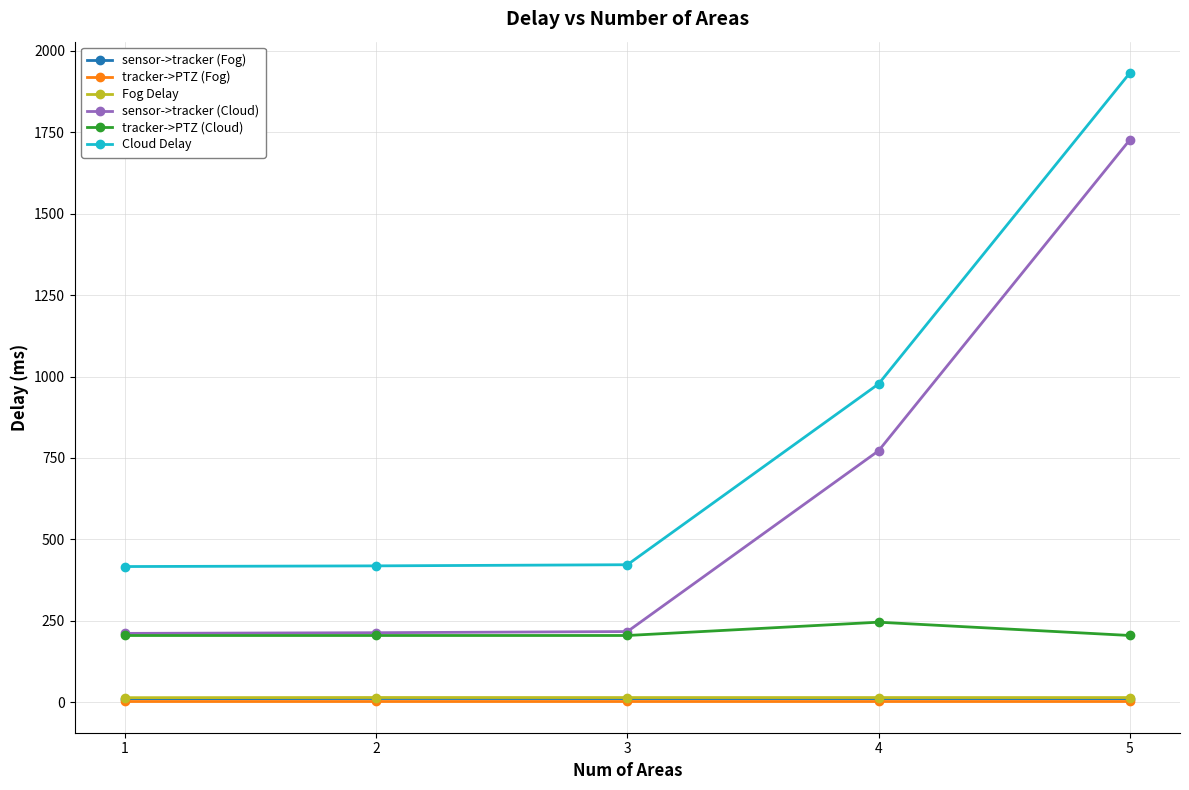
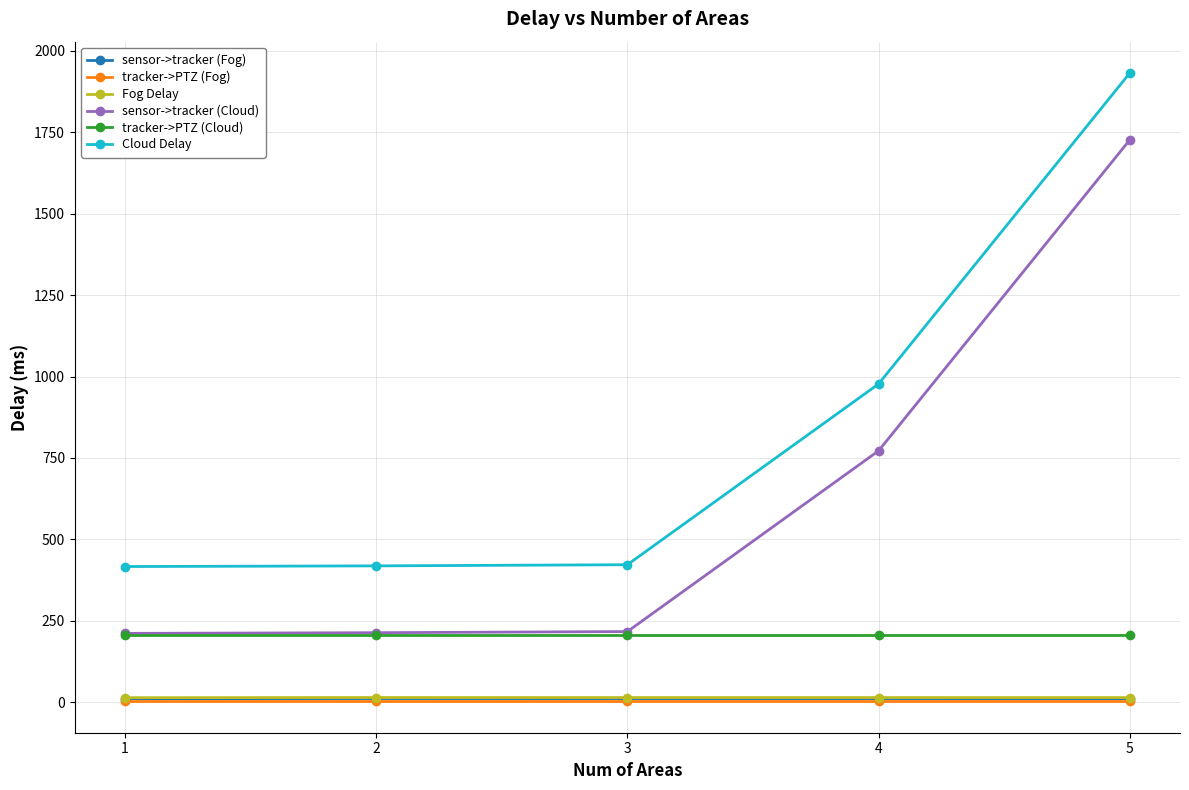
tracker->PTZ (Cloud), 4: 250 -> 210
